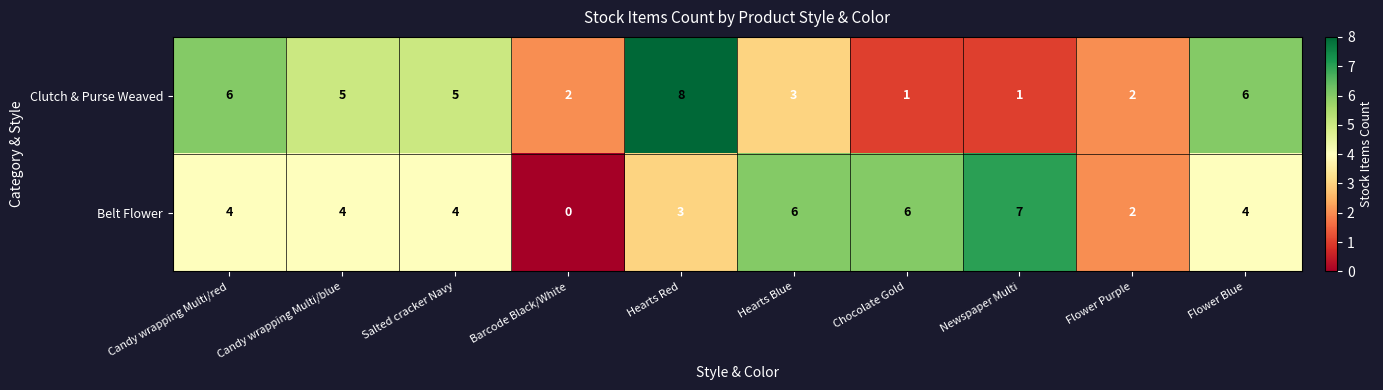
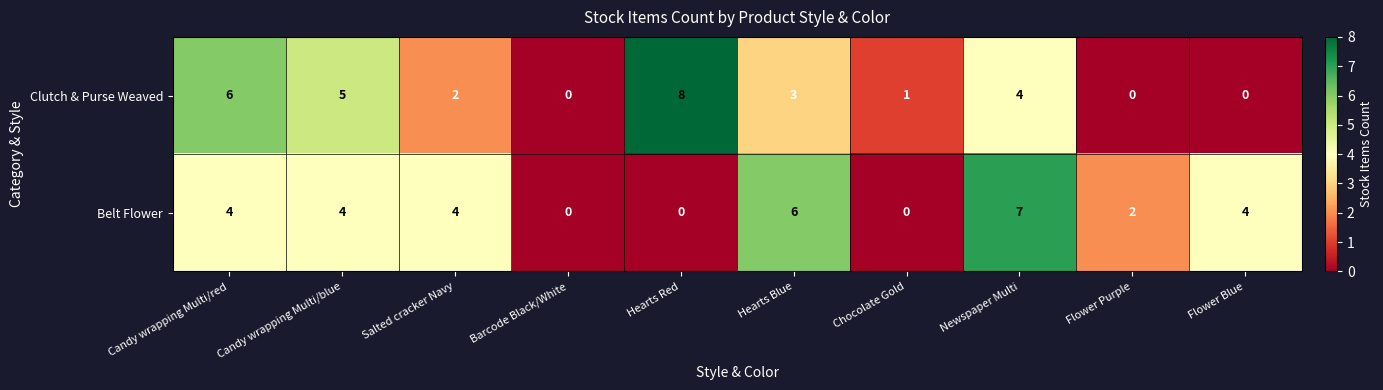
Clutch & Purse Weaved, Salted cracker Navy: 5 -> 2
Clutch & Purse Weaved, Barcode Black/White: 2 -> 0
Clutch & Purse Weaved, Newspaper Multi: 1 -> 4
Clutch & Purse Weaved, Flower Purple: 2 -> 0
Clutch & Purse Weaved, Flower Blue: 6 -> 0
Belt Flower, Hearts Red: 3 -> 0
Belt Flower, Chocolate Gold: 6 -> 0
